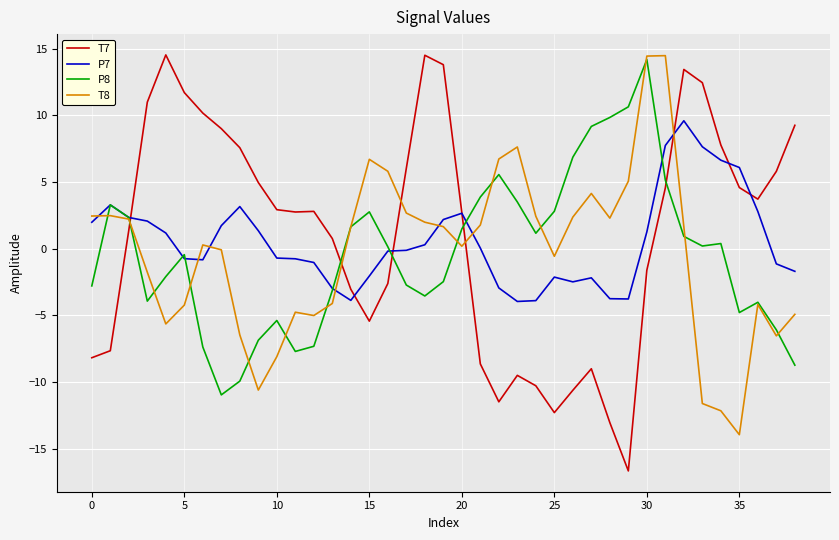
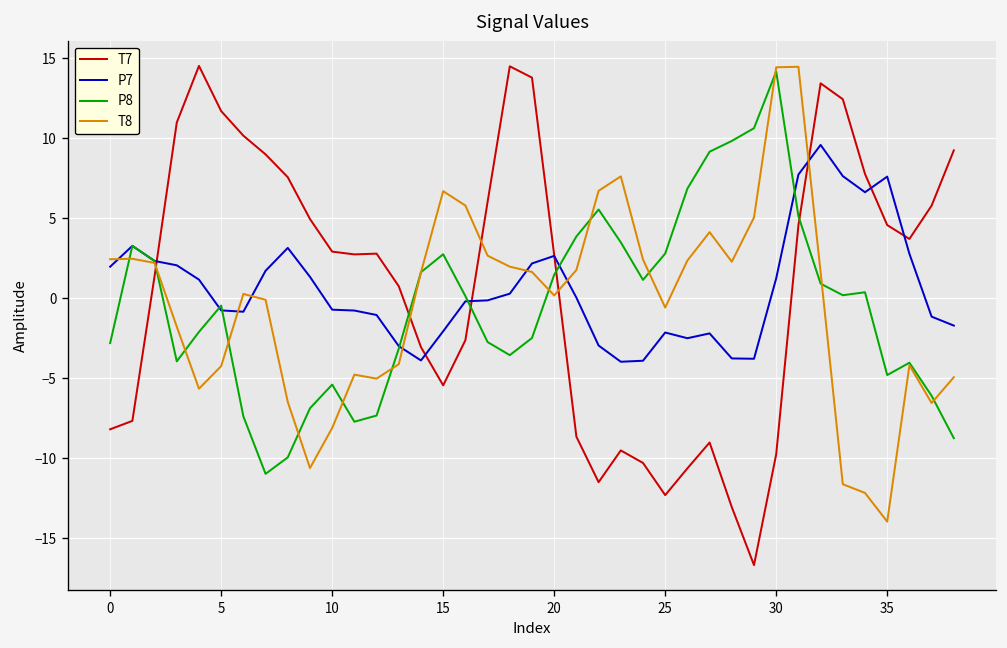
T7, 30: -1.6 -> -9.7
P7, 35: 6.1 -> 7.6
